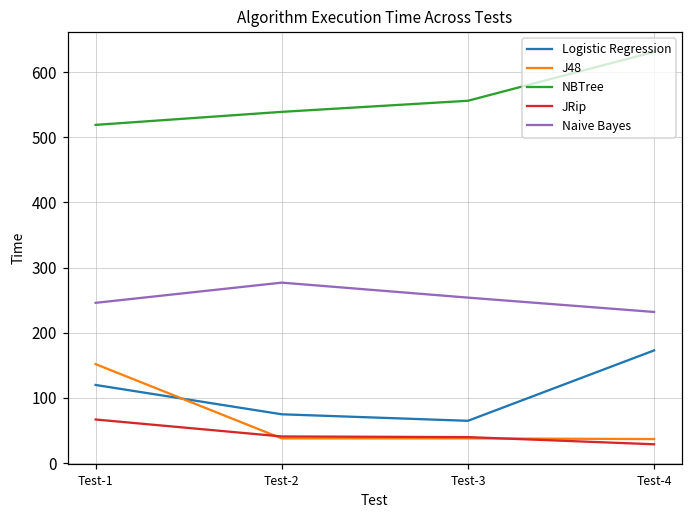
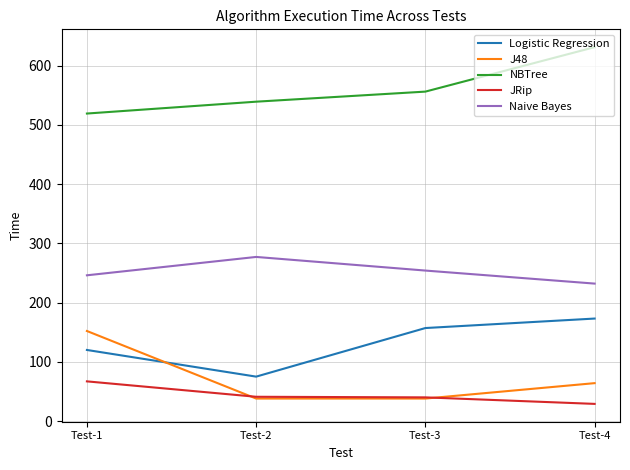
Logistic Regression, Test-3: 70 -> 160
J48, Test-4: 40 -> 60
